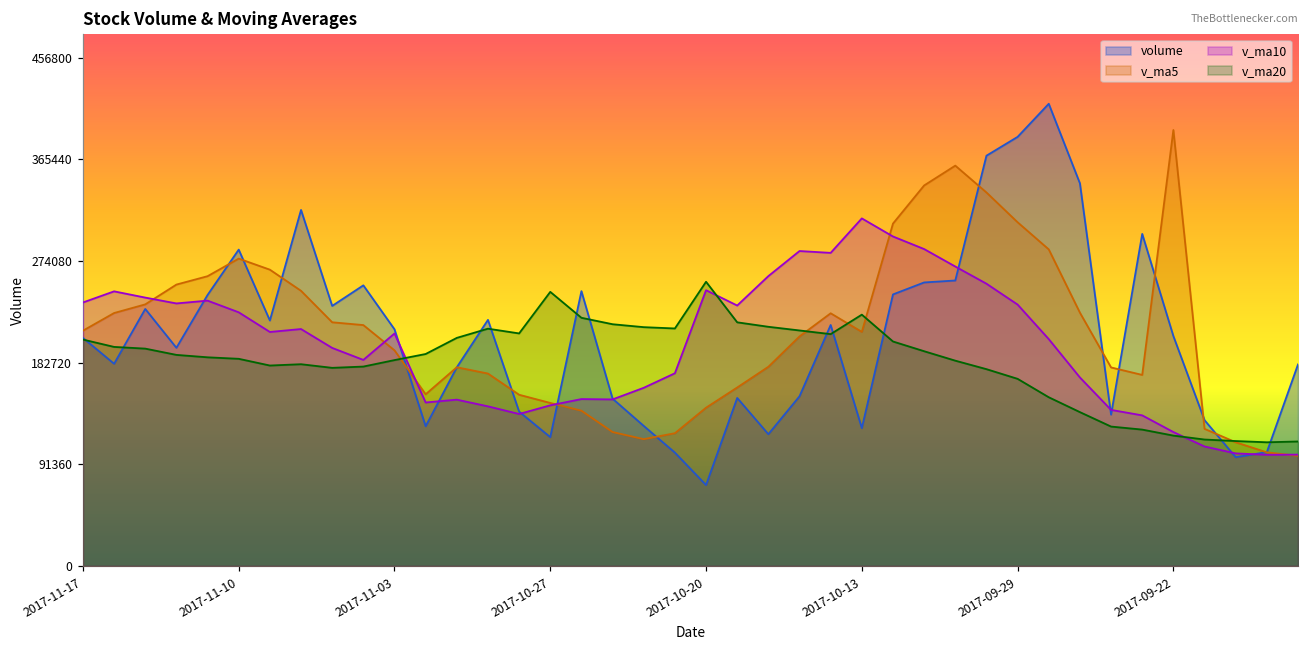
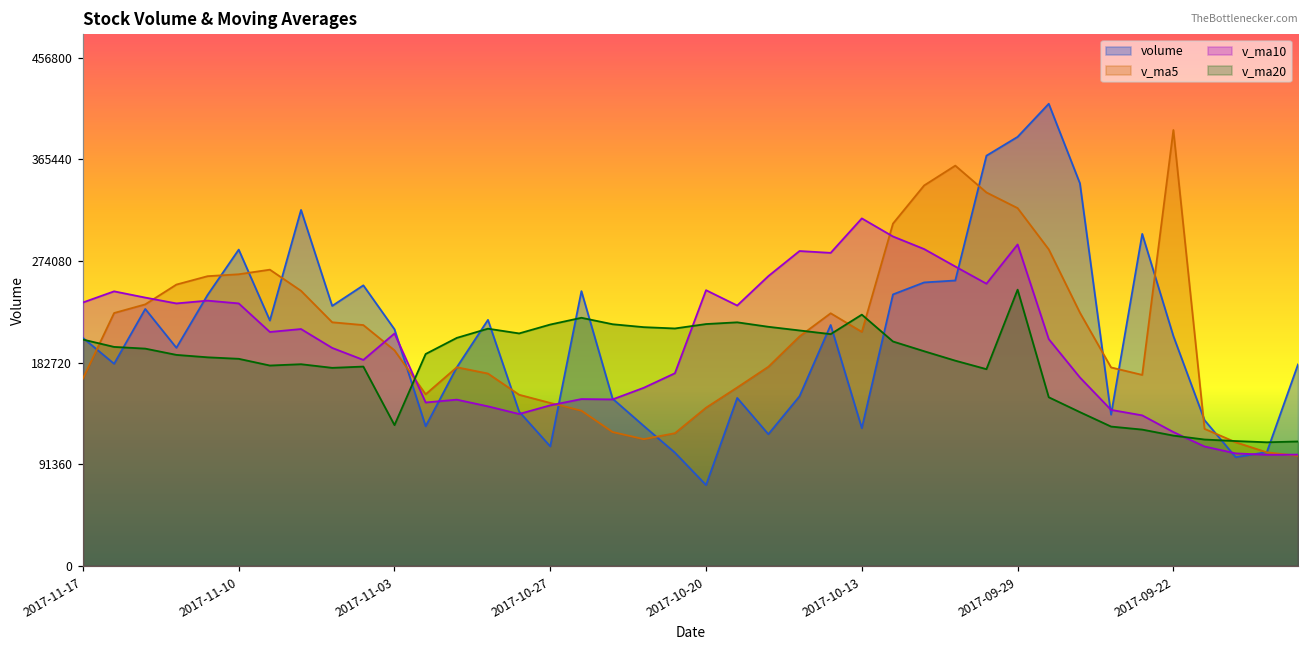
v_ma5, 2017-11-17: 211000 -> 168000
v_ma5, 2017-11-10: 276000 -> 262000
v_ma10, 2017-11-10: 228000 -> 236000
v_ma20, 2017-11-03: 185000 -> 127000
volume, 2017-10-27: 116000 -> 107000
v_ma20, 2017-10-27: 246000 -> 217000
v_ma20, 2017-10-20: 255000 -> 217000
v_ma5, 2017-09-29: 309000 -> 322000
v_ma10, 2017-09-29: 235000 -> 289000
v_ma20, 2017-09-29: 168000 -> 248000
